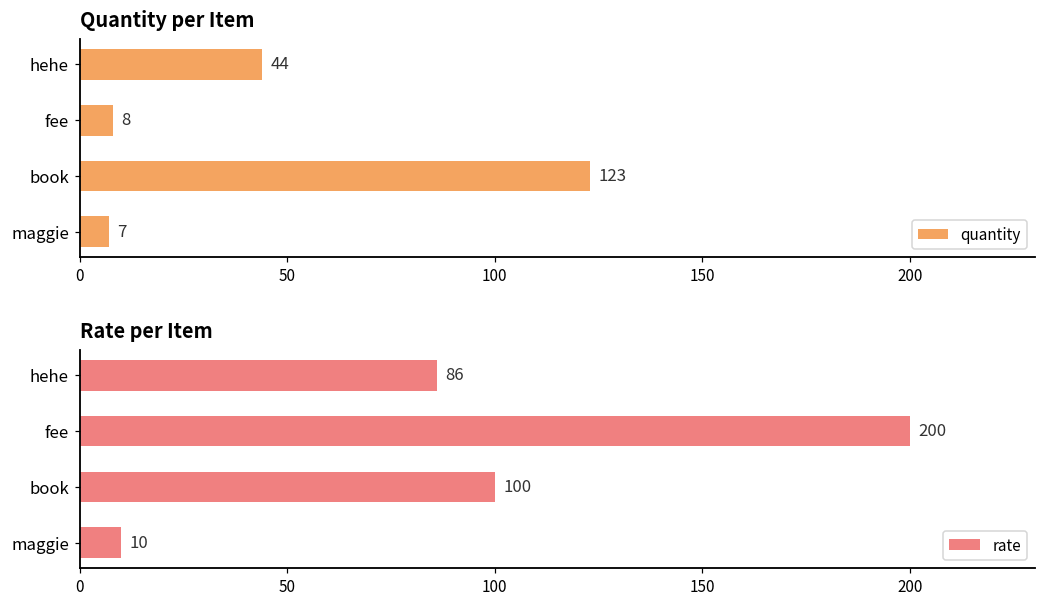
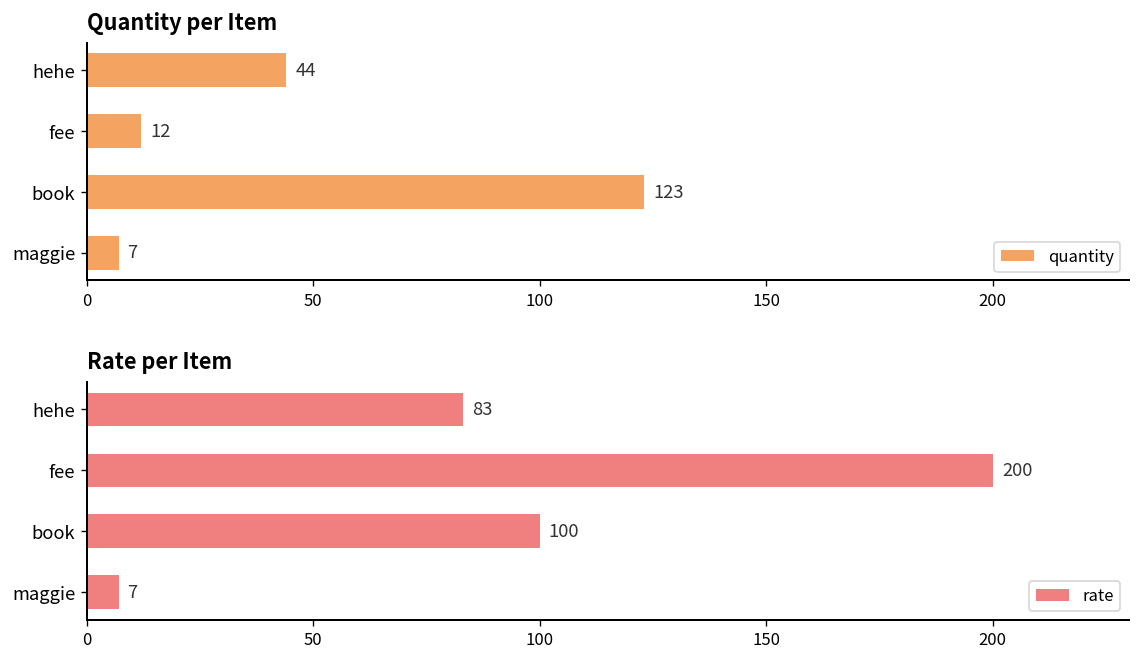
Quantity per Item, fee: 8 -> 12
Rate per Item, hehe: 86 -> 83
Rate per Item, maggie: 10 -> 7
